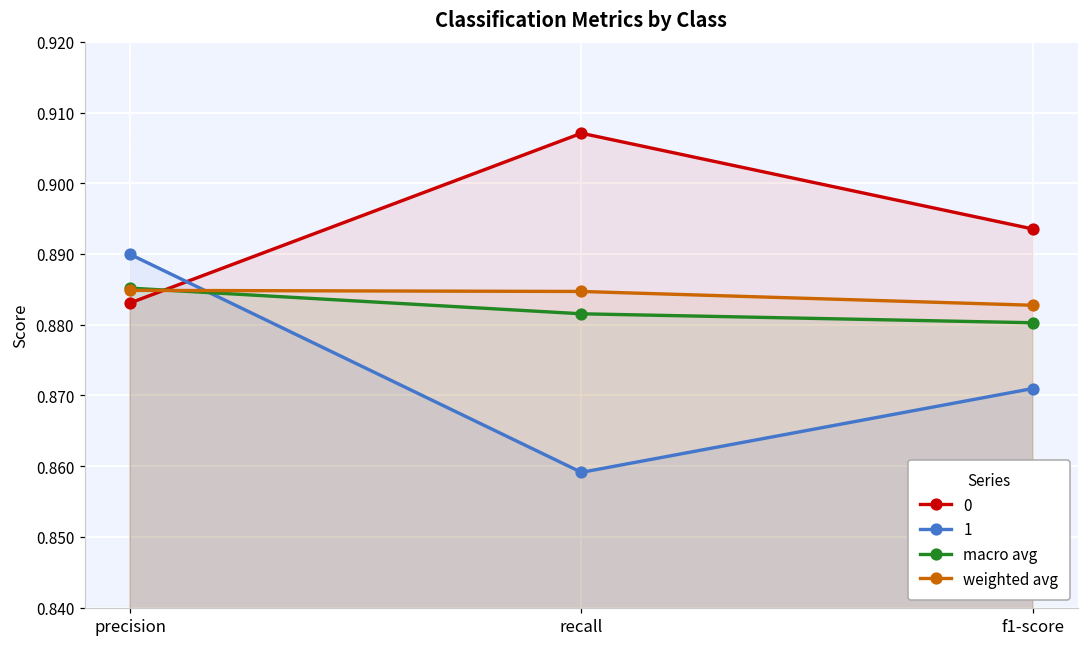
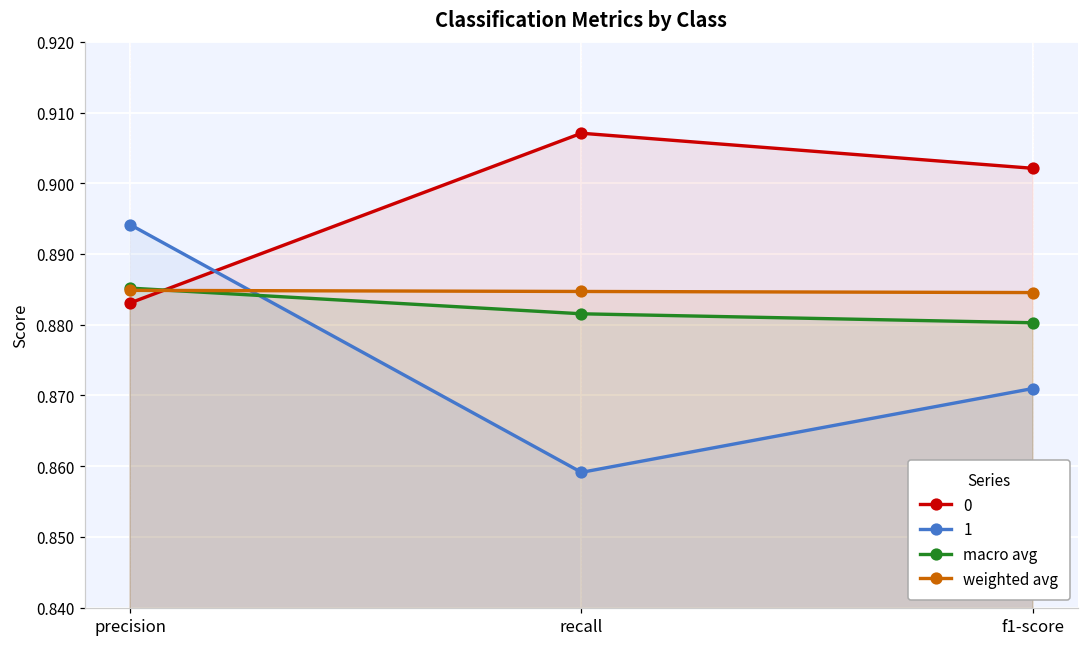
1, precision: 0.890 -> 0.894
0, f1-score: 0.894 -> 0.902
weighted avg, f1-score: 0.883 -> 0.885
